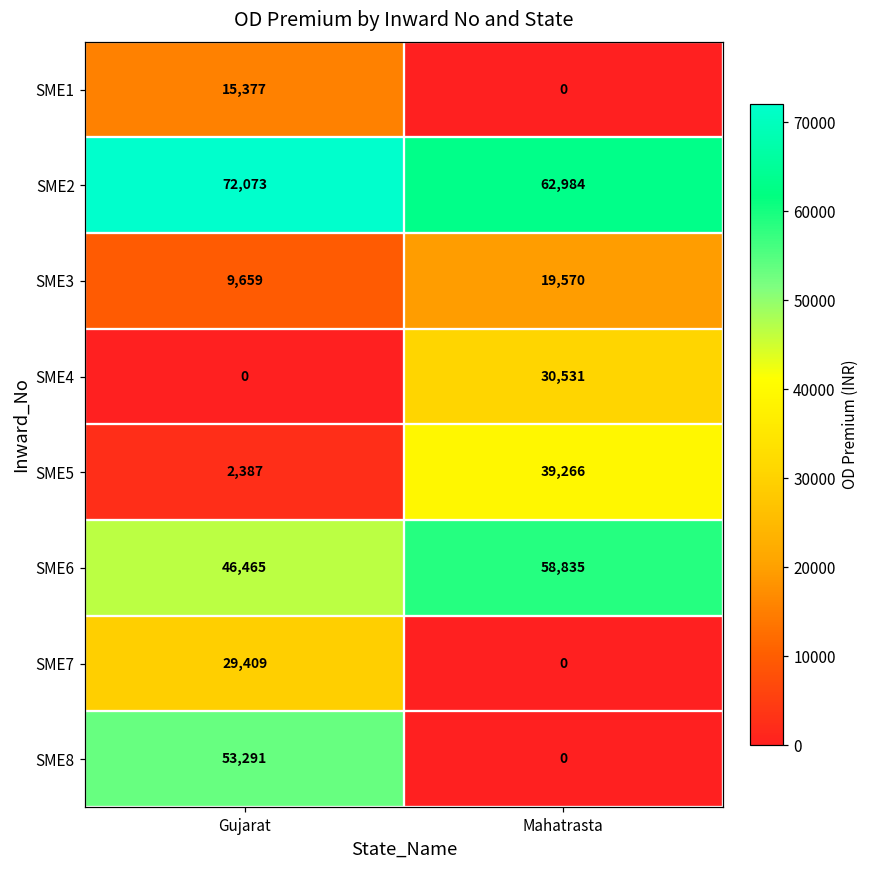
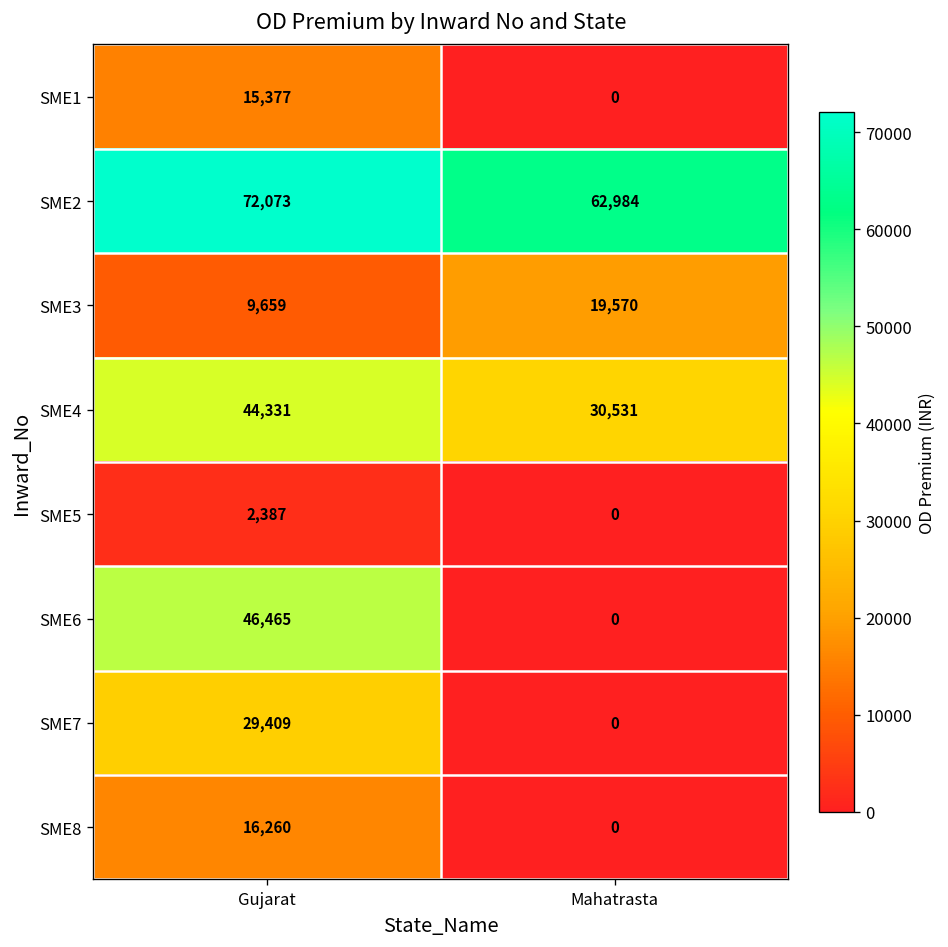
SME4, Gujarat: 0 -> 44,331
SME5, Mahatrasta: 39,266 -> 0
SME6, Mahatrasta: 58,835 -> 0
SME8, Gujarat: 53,291 -> 16,260
